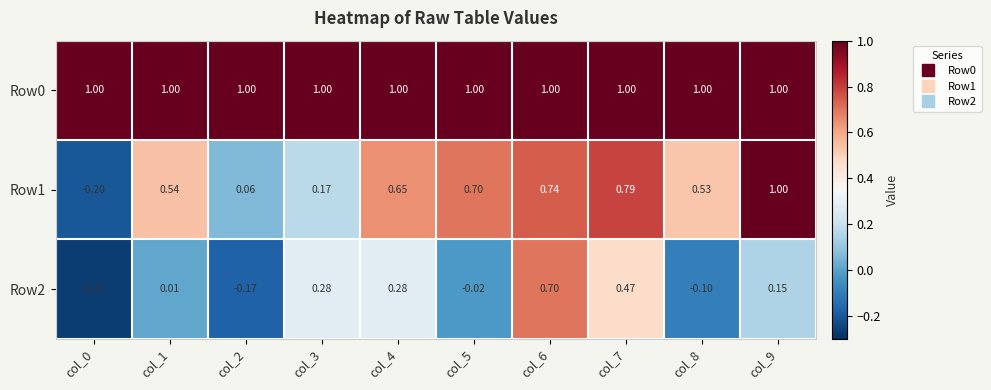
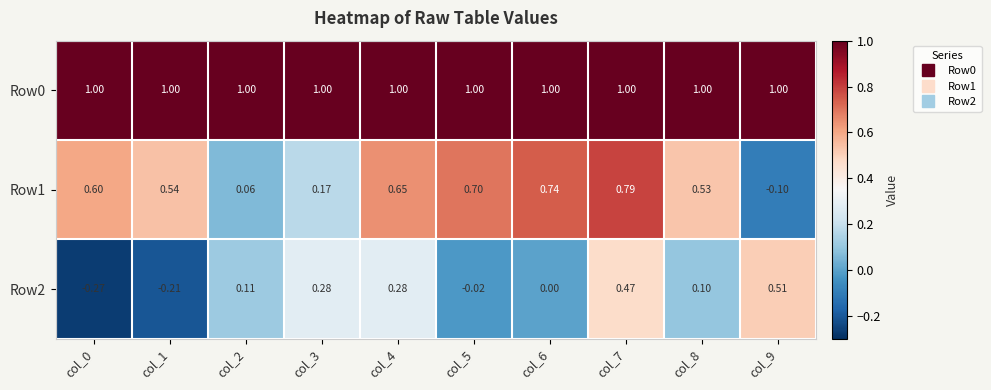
Row1, col_0: -0.20 -> 0.60
Row1, col_9: 1.00 -> -0.10
Row2, col_1: 0.01 -> -0.21
Row2, col_2: -0.17 -> 0.11
Row2, col_6: 0.70 -> 0.00
Row2, col_8: -0.10 -> 0.10
Row2, col_9: 0.15 -> 0.51
